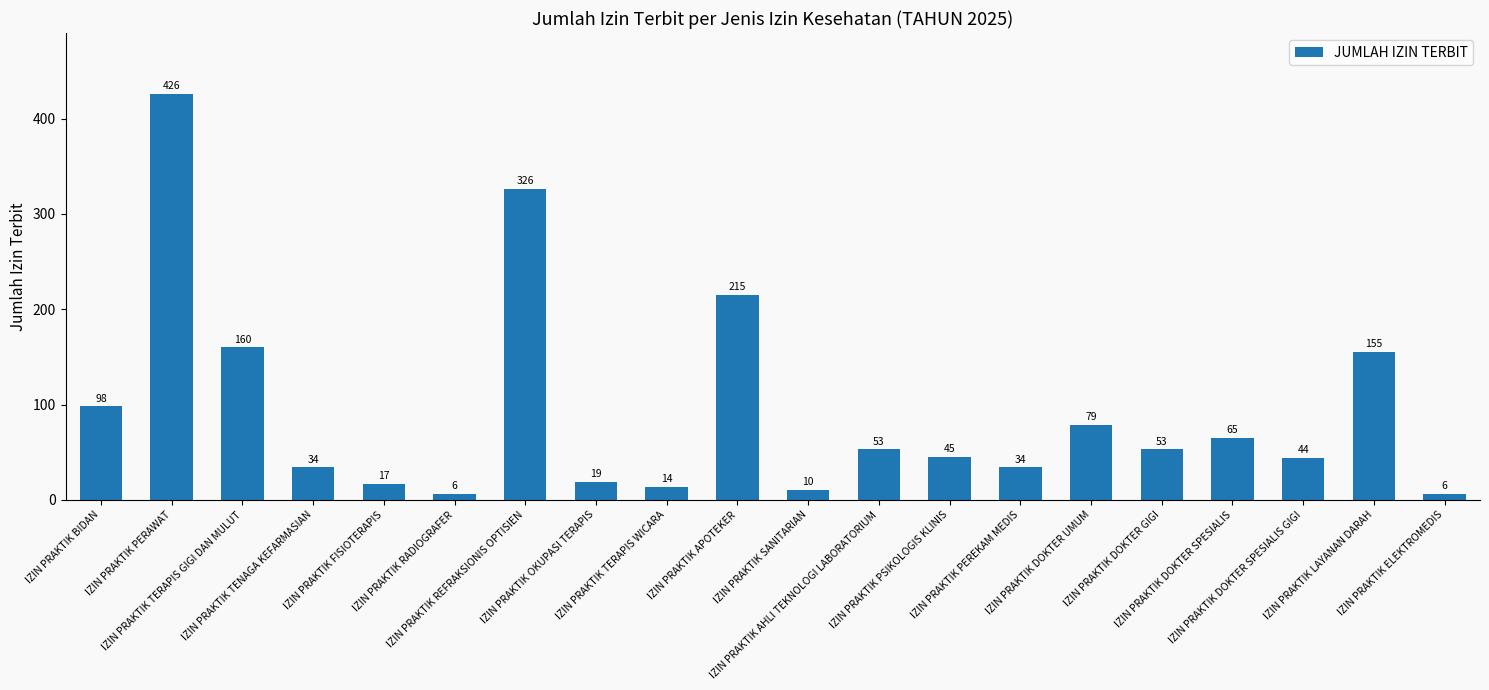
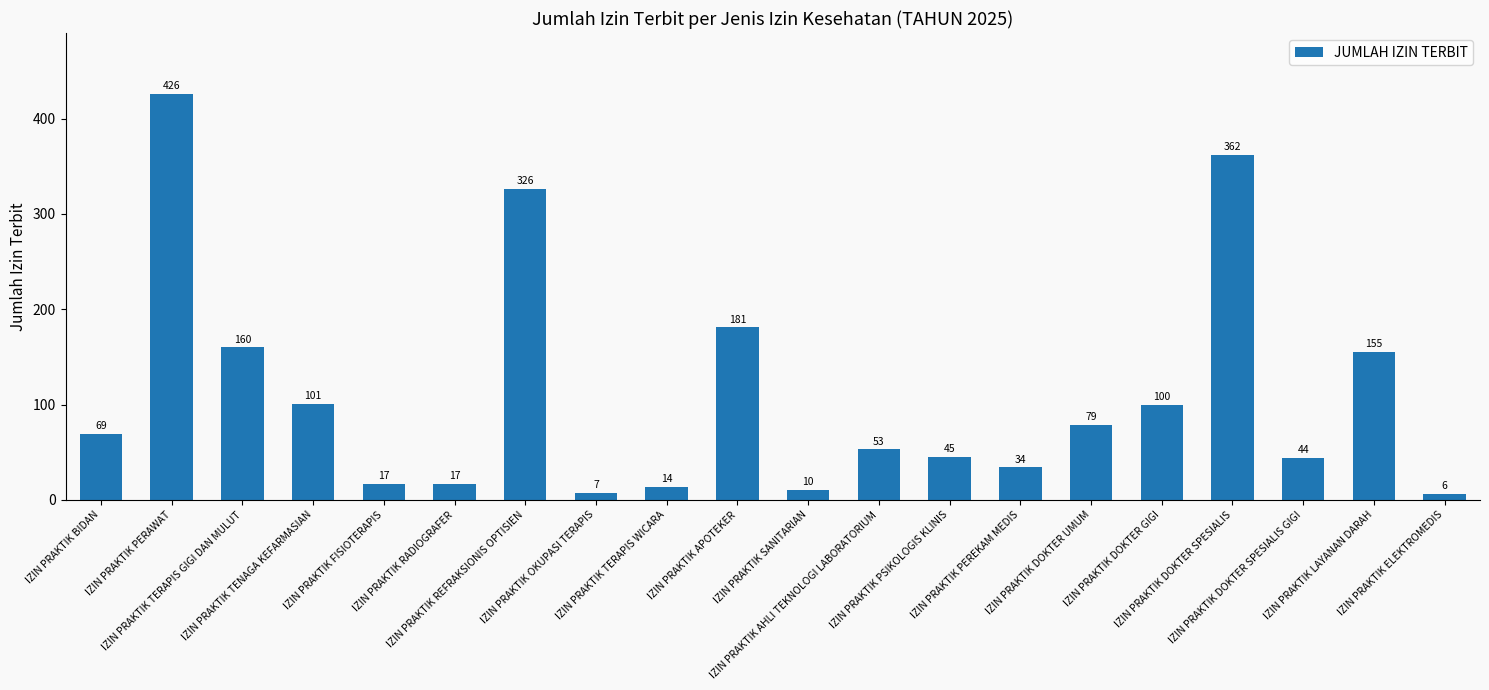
IZIN PRAKTIK BIDAN: 98 -> 69
IZIN PRAKTIK TENAGA KEFARMASIAN: 34 -> 101
IZIN PRAKTIK RADIOGRAFER: 6 -> 17
IZIN PRAKTIK OKUPASI TERAPIS: 19 -> 7
IZIN PRAKTIK APOTEKER: 215 -> 181
IZIN PRAKTIK DOKTER GIGI: 53 -> 100
IZIN PRAKTIK DOKTER SPESIALIS: 65 -> 362
